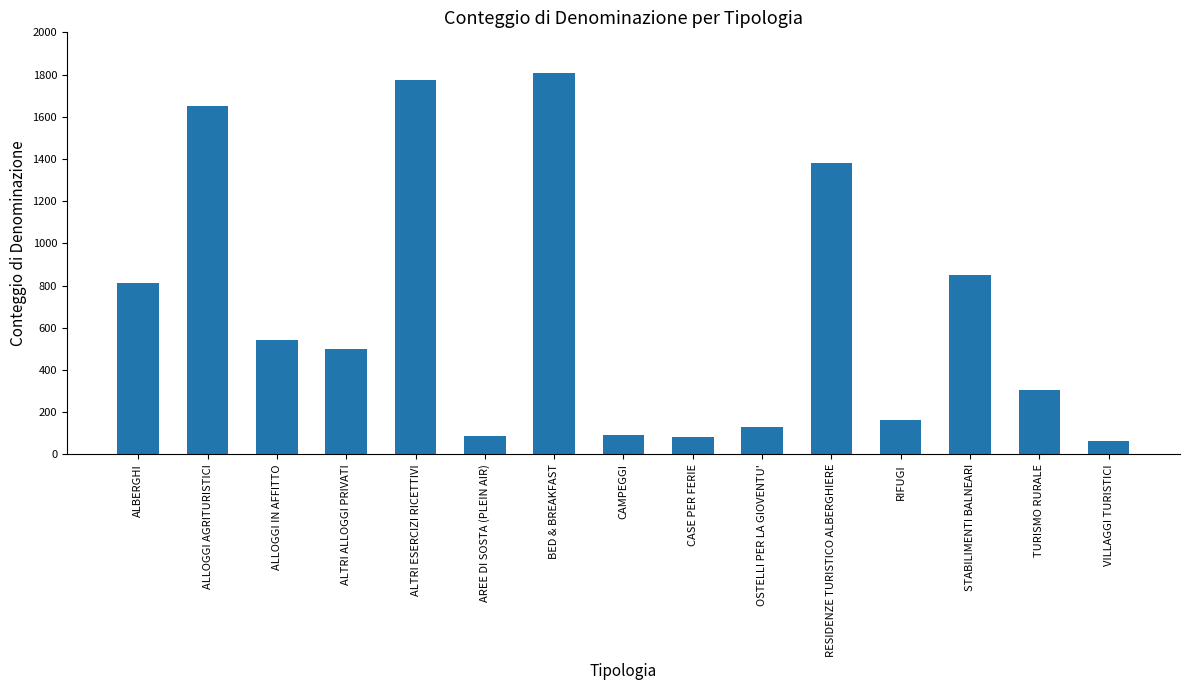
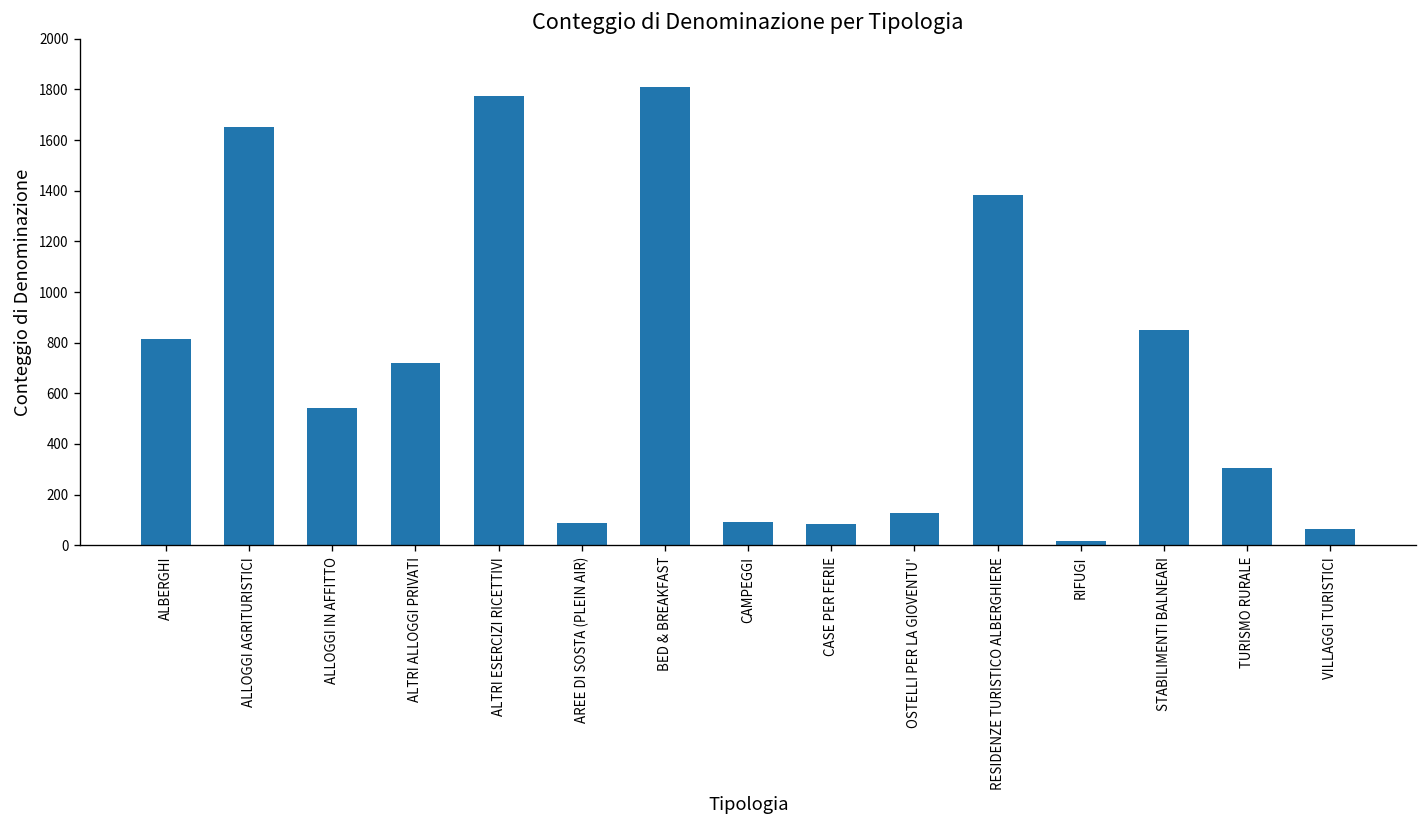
ALTRI ALLOGGI PRIVATI: 500 -> 720
RIFUGI: 160 -> 20
